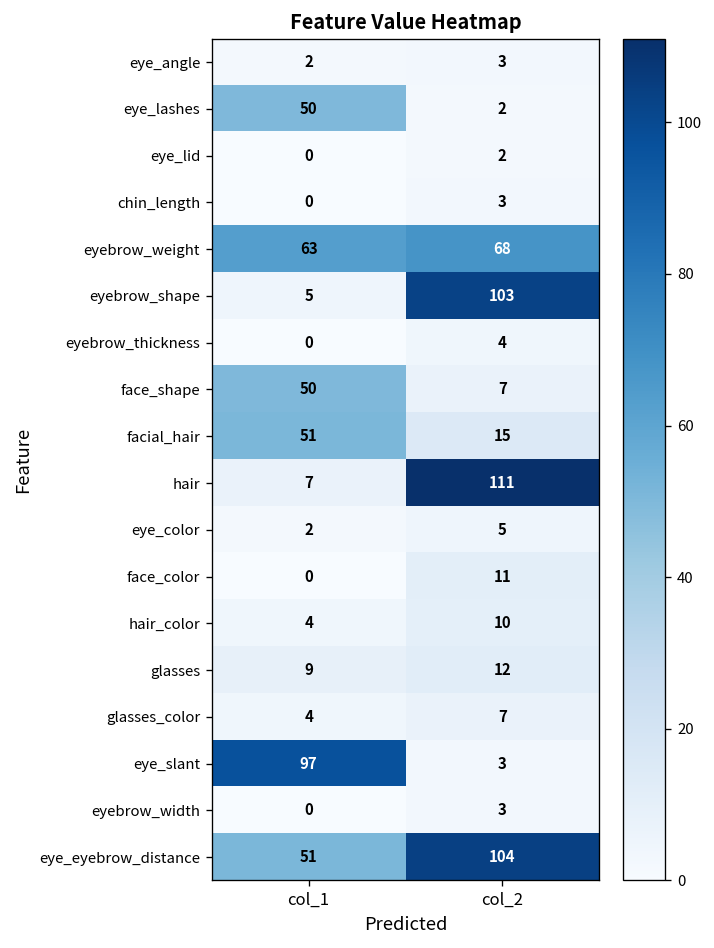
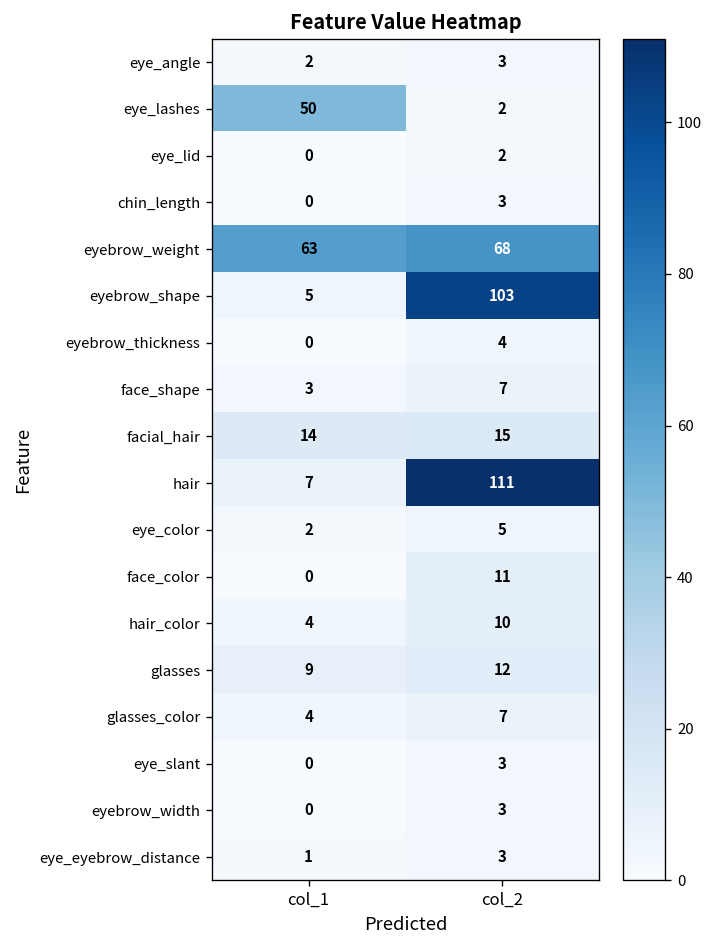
face_shape, col_1: 50 -> 3
facial_hair, col_1: 51 -> 14
eye_slant, col_1: 97 -> 0
eye_eyebrow_distance, col_1: 51 -> 1
eye_eyebrow_distance, col_2: 104 -> 3
